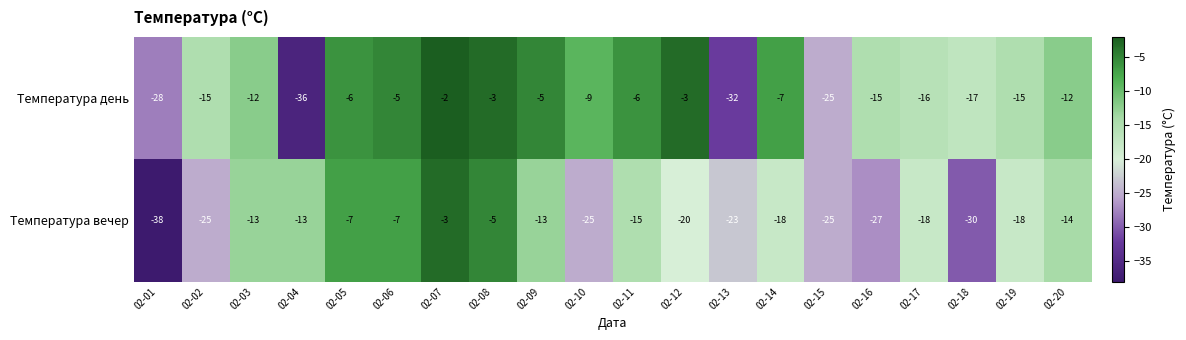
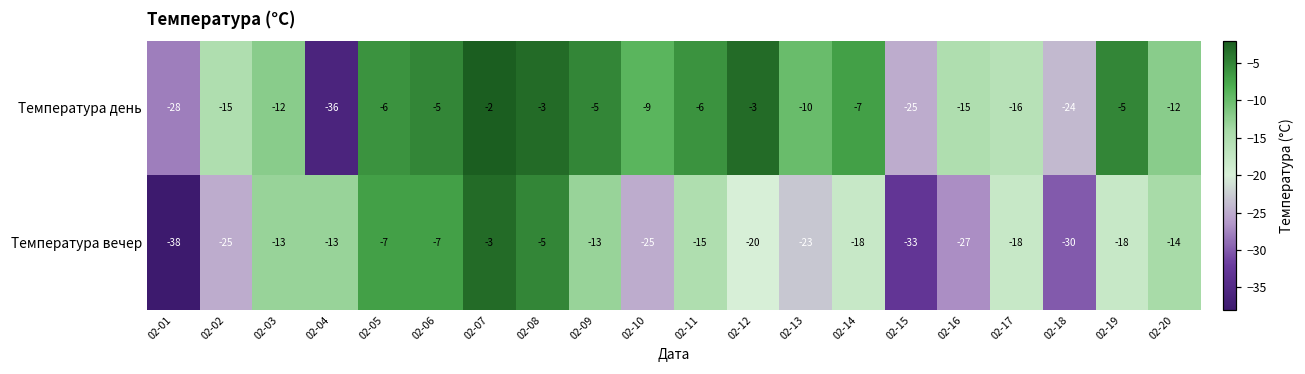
Температура день, 02-13: -32 -> -10
Температура день, 02-18: -17 -> -24
Температура день, 02-19: -15 -> -5
Температура вечер, 02-15: -25 -> -33
